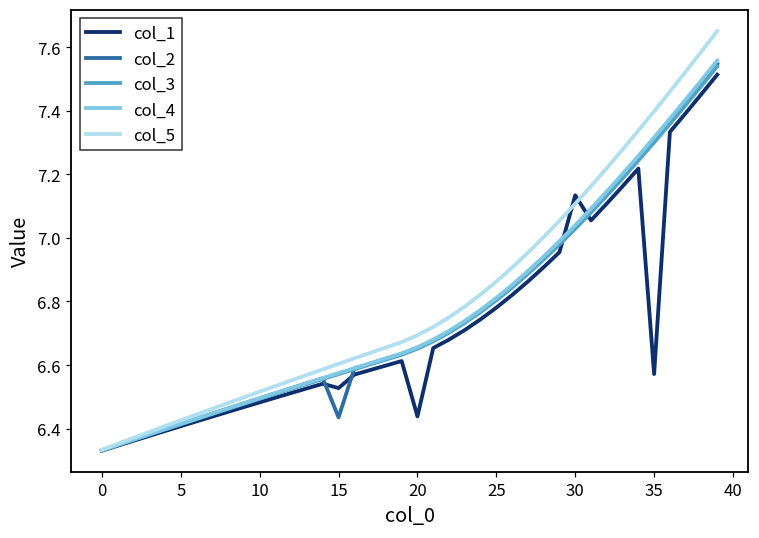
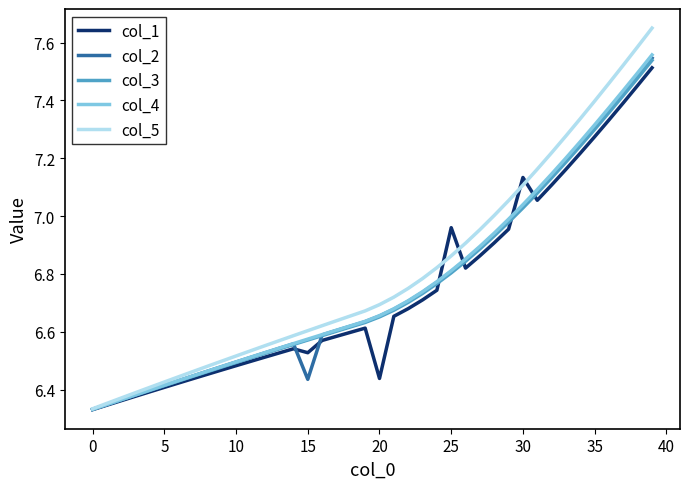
col_1, 25: 6.78 -> 6.96
col_1, 35: 6.57 -> 7.27
